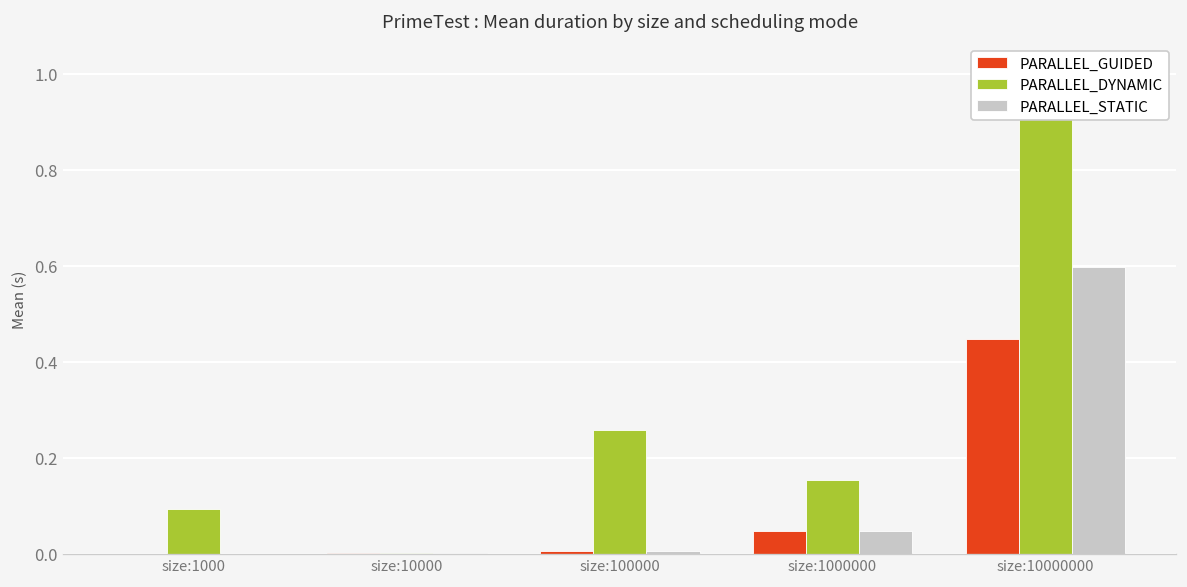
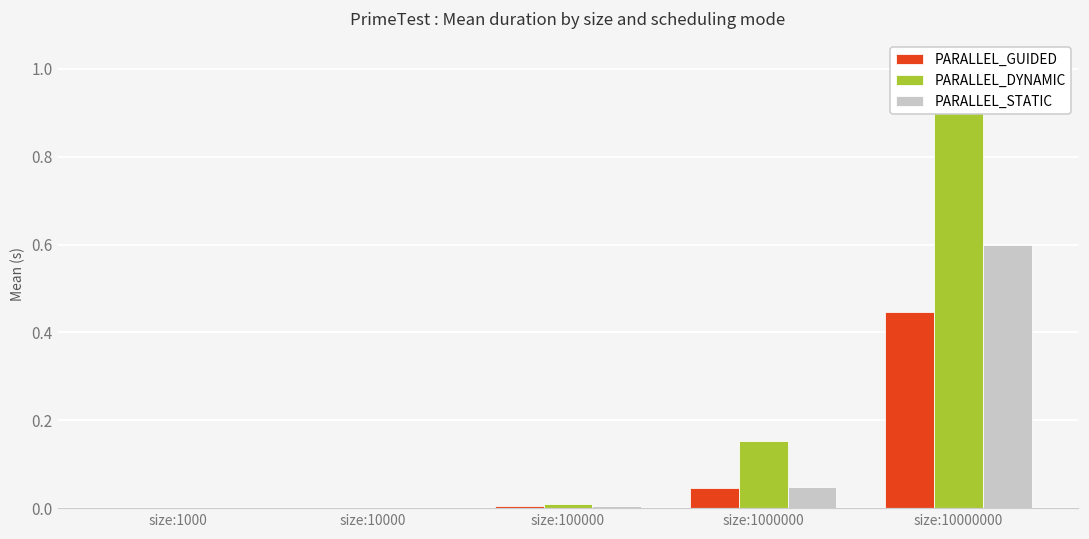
PARALLEL_DYNAMIC, size:1000: 0.09 -> 0.00
PARALLEL_DYNAMIC, size:100000: 0.26 -> 0.01
